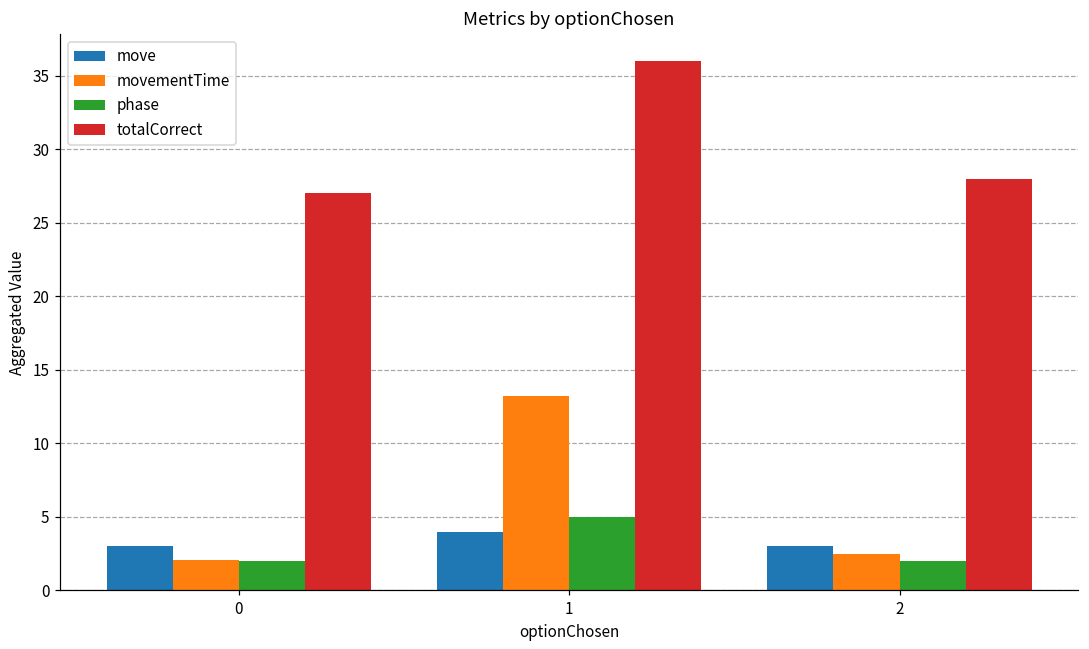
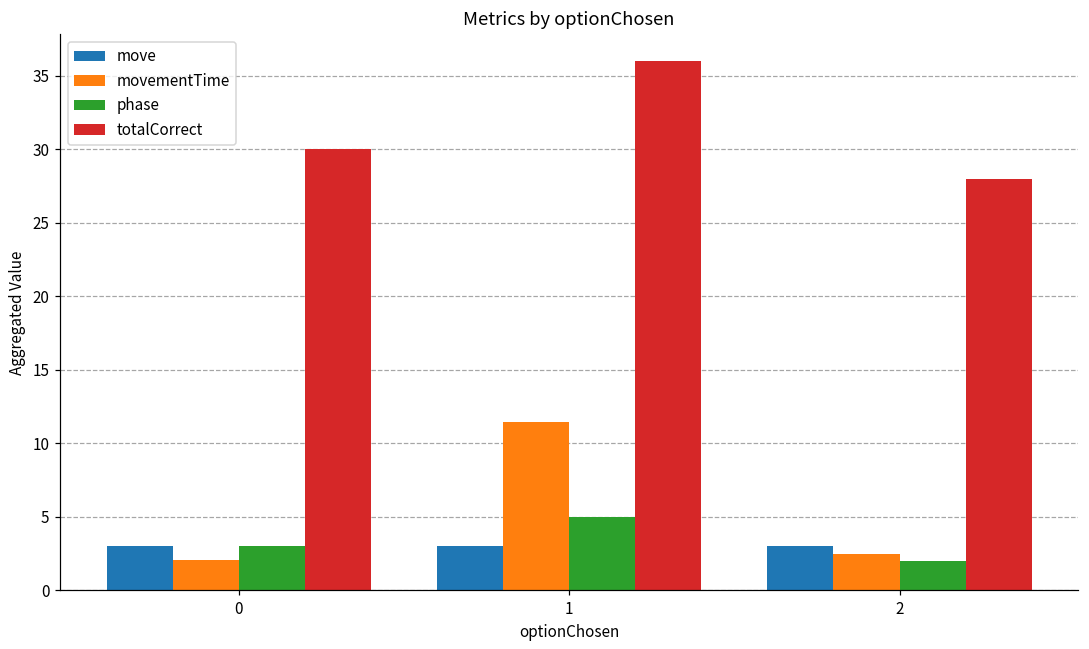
phase, 0: 2 -> 3
totalCorrect, 0: 27 -> 30
move, 1: 4 -> 3
movementTime, 1: 13.2 -> 11.4
